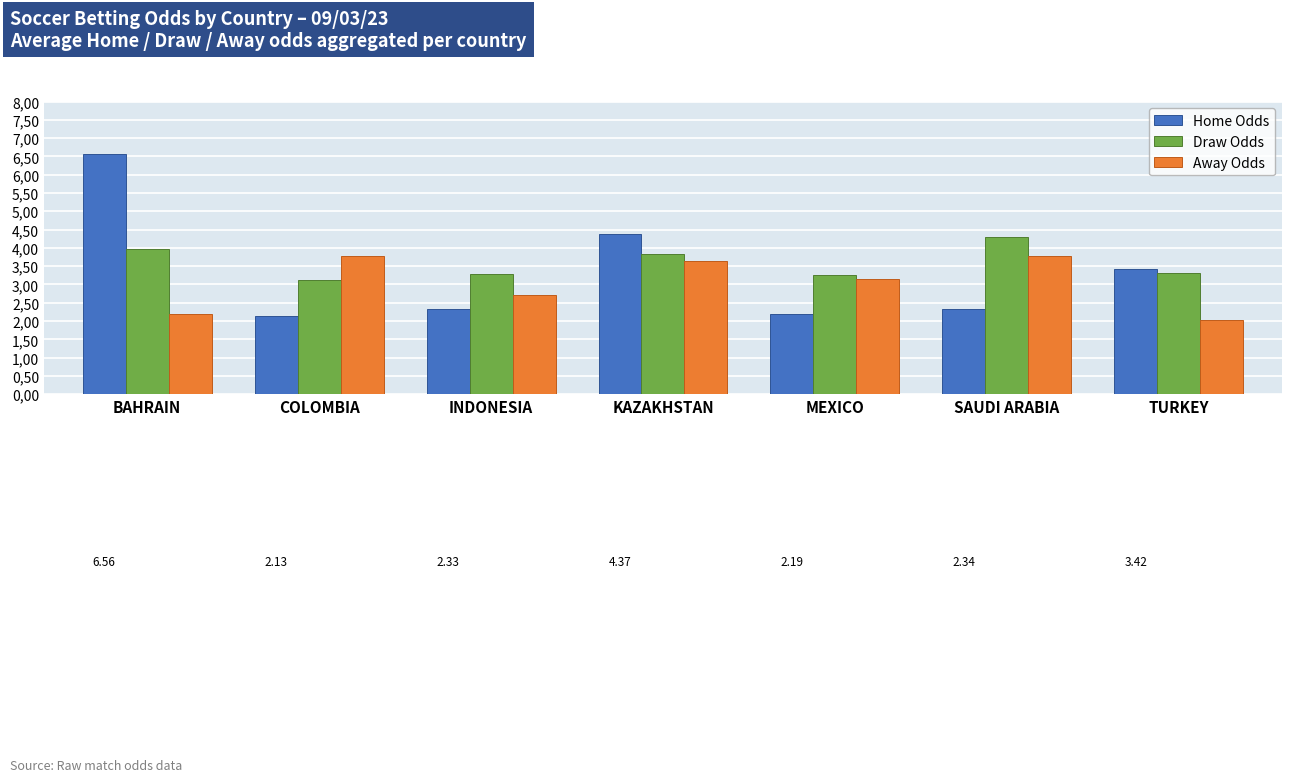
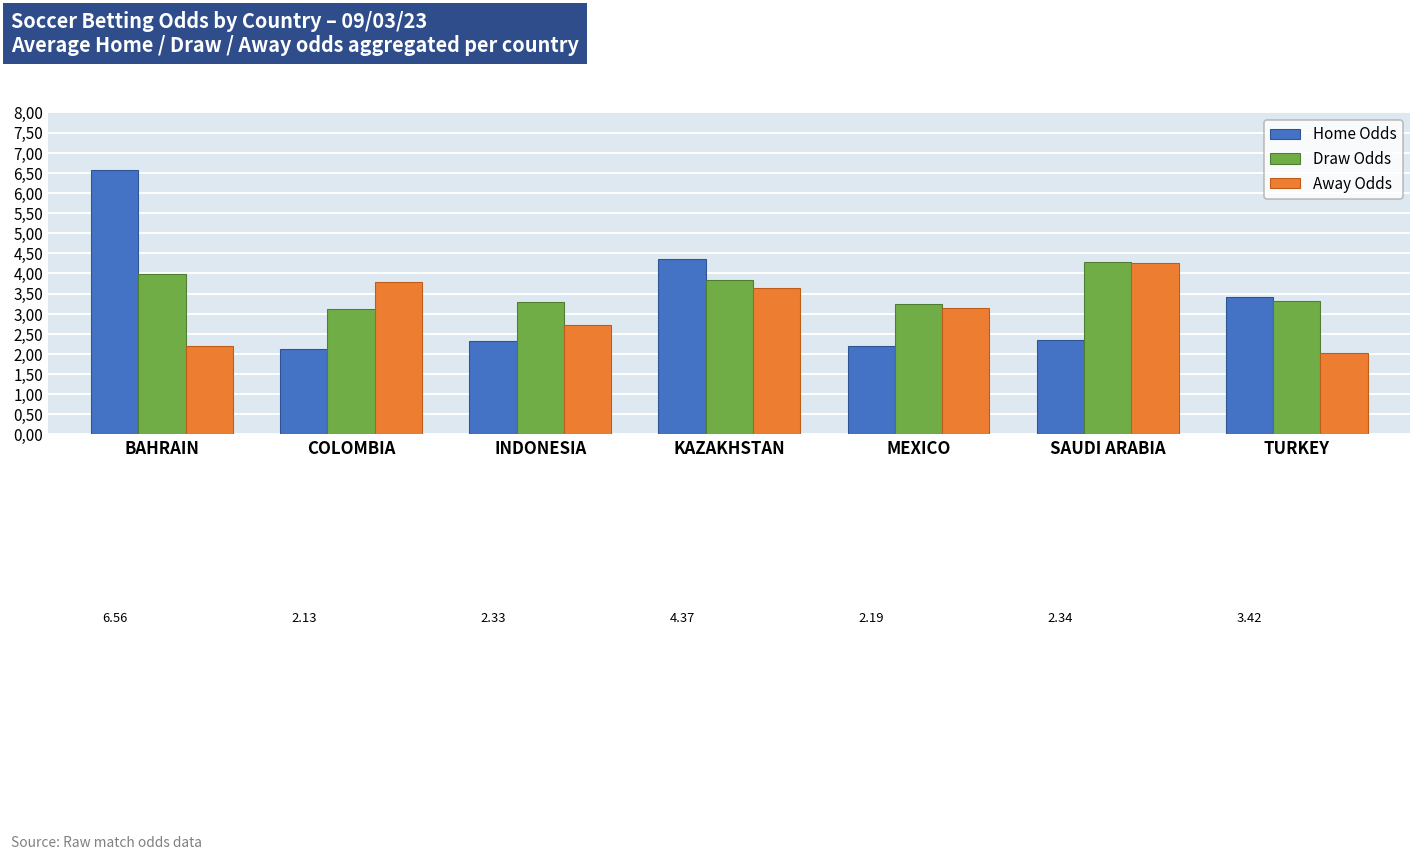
Away Odds, SAUDI ARABIA: 380 -> 430
